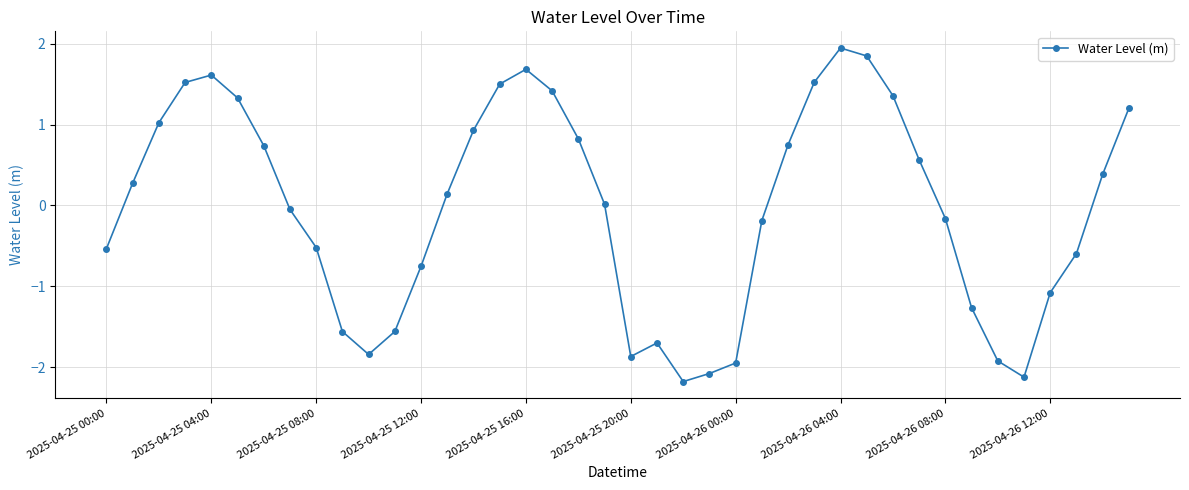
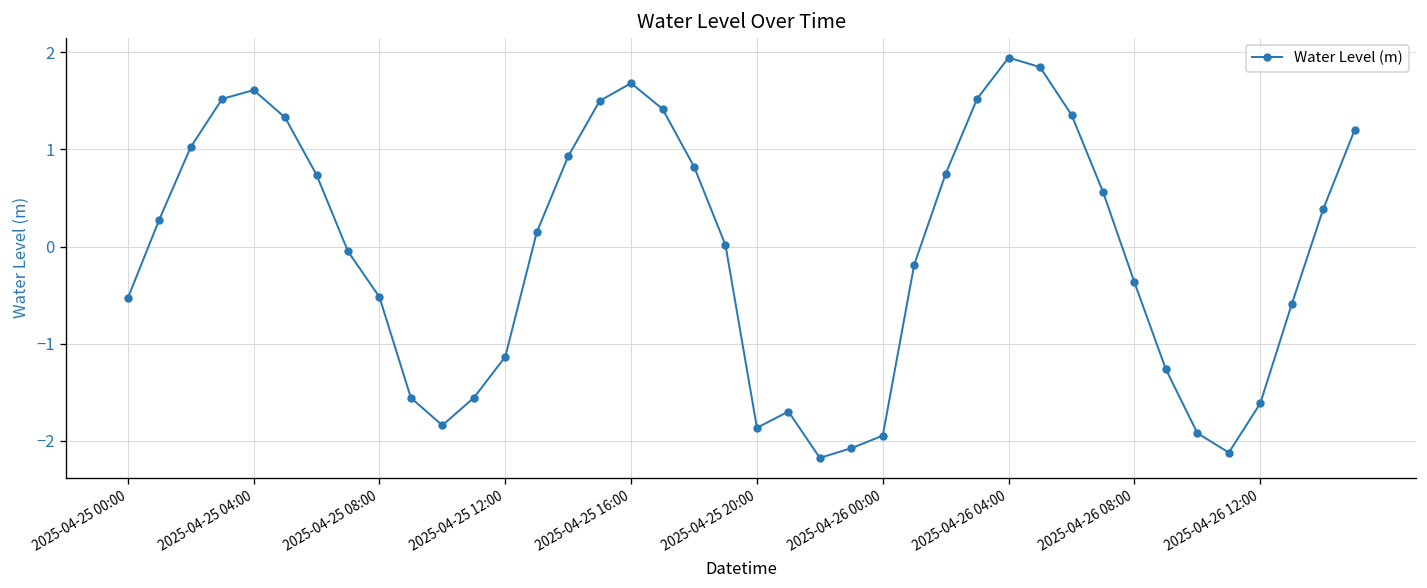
2025-04-25 12:00: -0.8 -> -1.1
2025-04-26 08:00: -0.2 -> -0.4
2025-04-26 12:00: -1.1 -> -1.6
